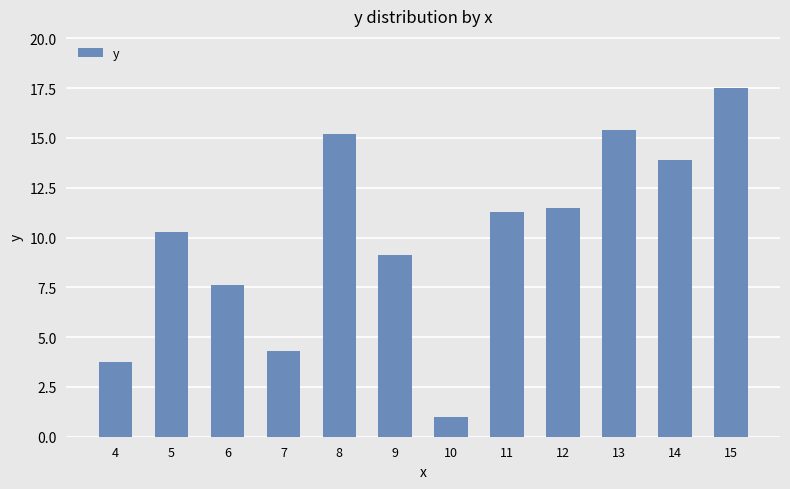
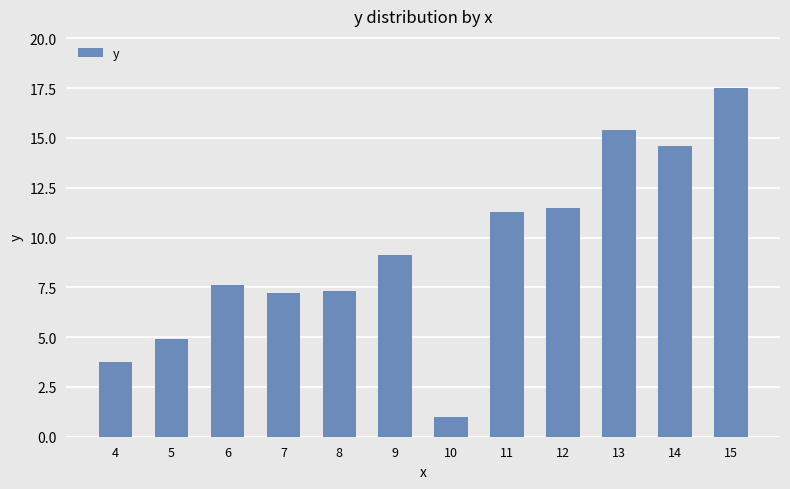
5: 10.3 -> 4.9
7: 4.3 -> 7.2
8: 15.2 -> 7.3
14: 13.9 -> 14.6
